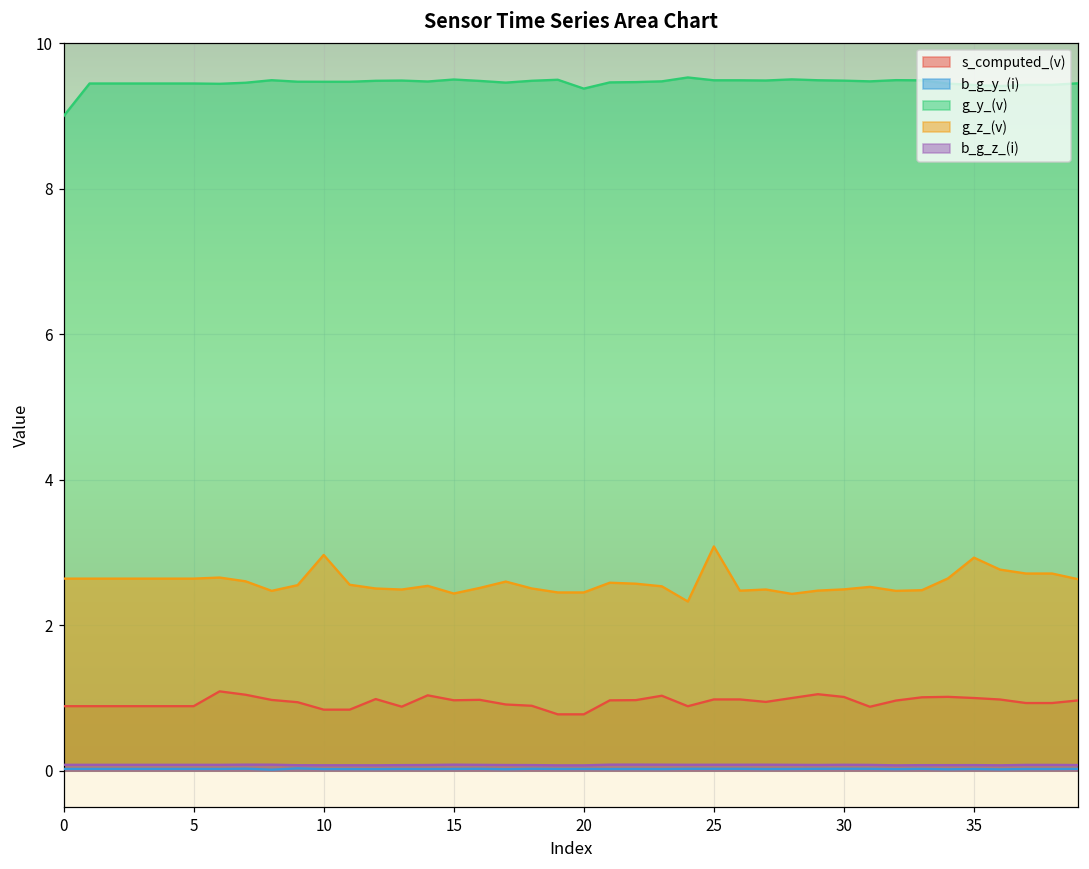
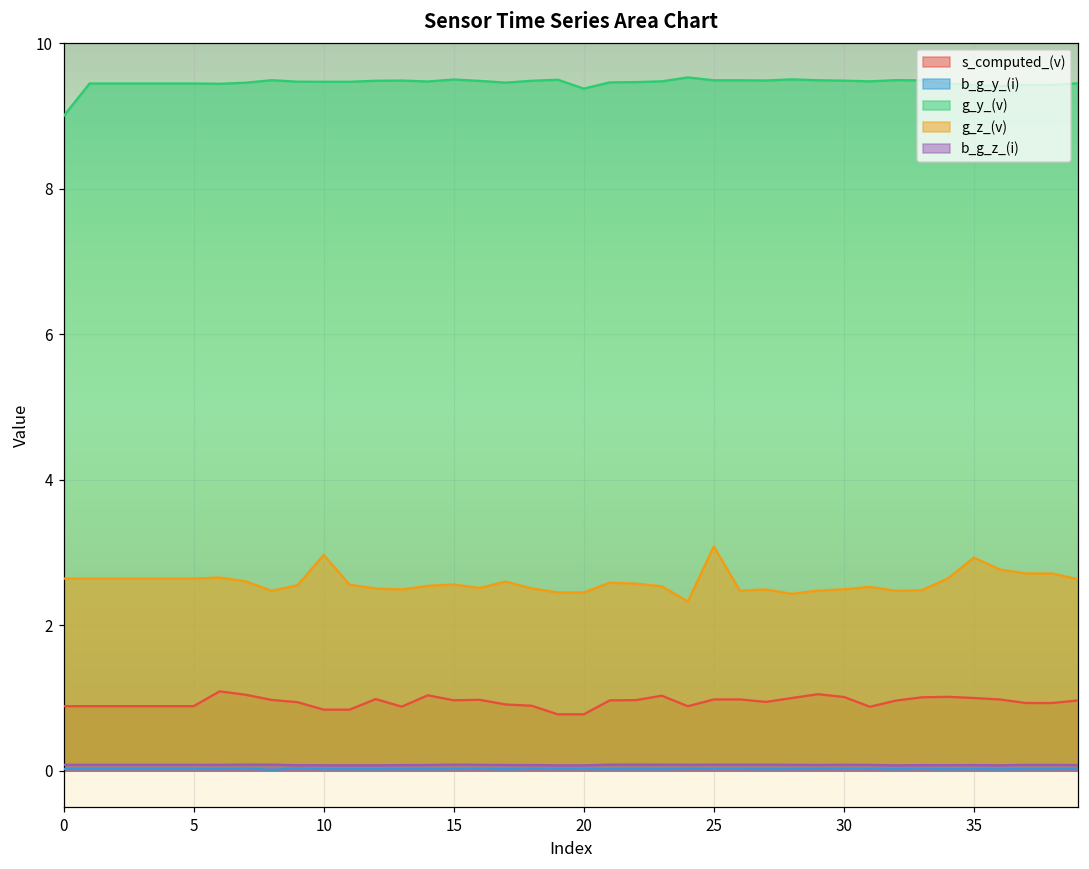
g_z_(v), 15: 2.4 -> 2.6
